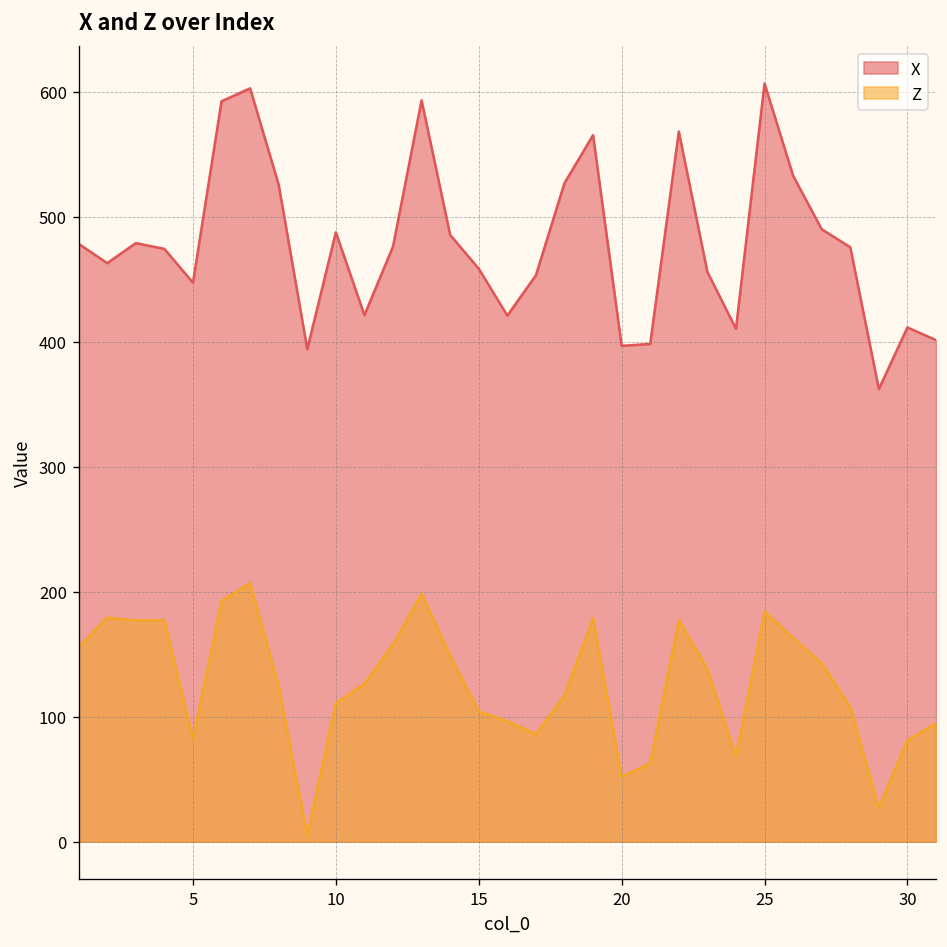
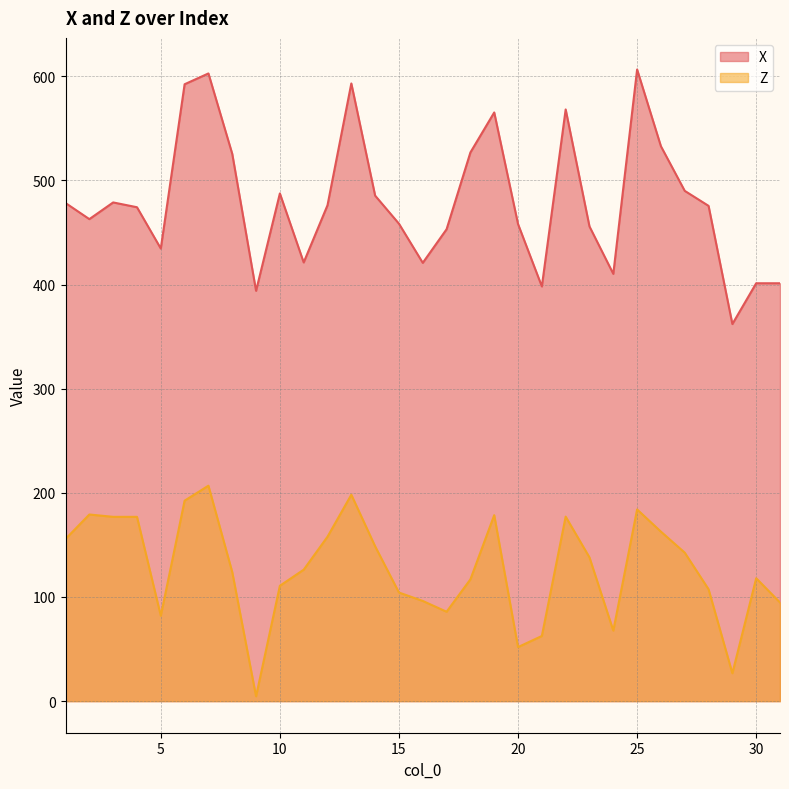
X, 5: 447 -> 435
X, 20: 397 -> 458
X, 30: 411 -> 401
Z, 30: 81 -> 118
